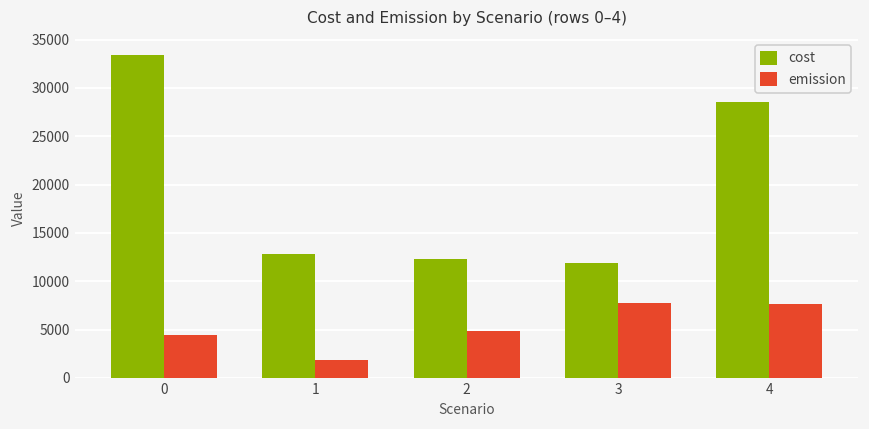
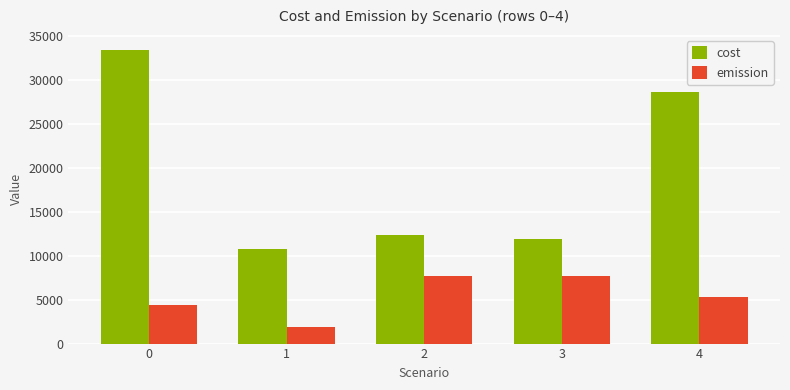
cost, 1: 13000 -> 11000
emission, 2: 5000 -> 8000
emission, 4: 8000 -> 5000
